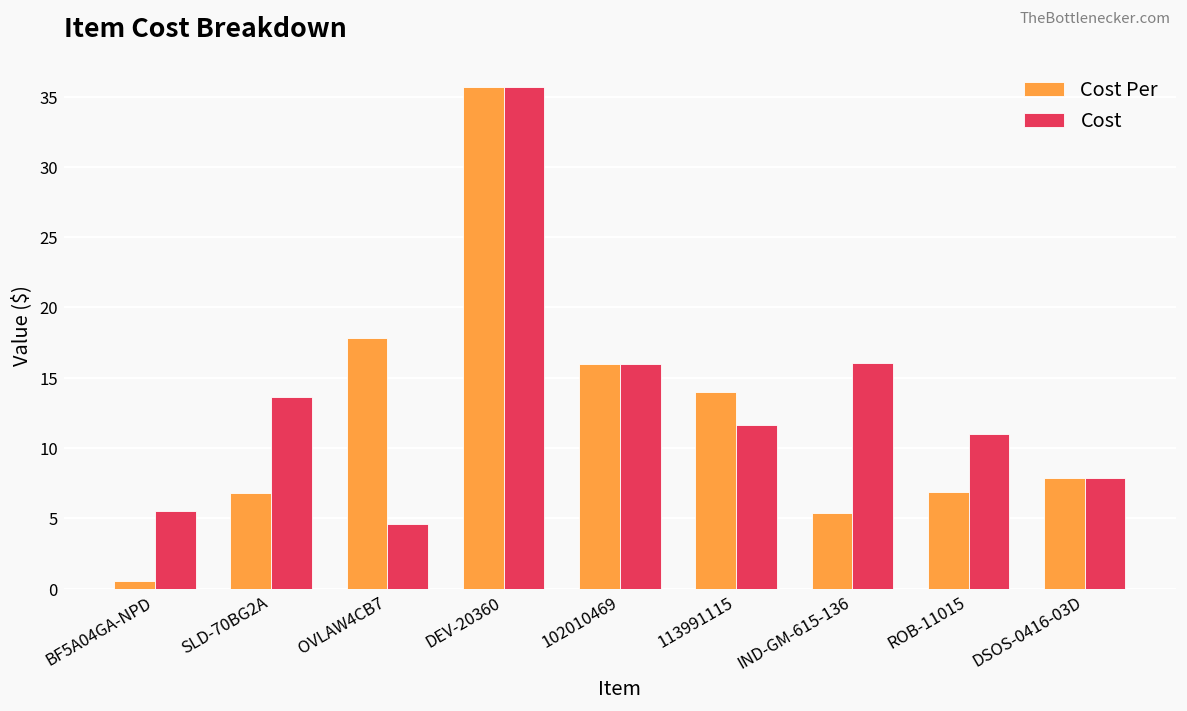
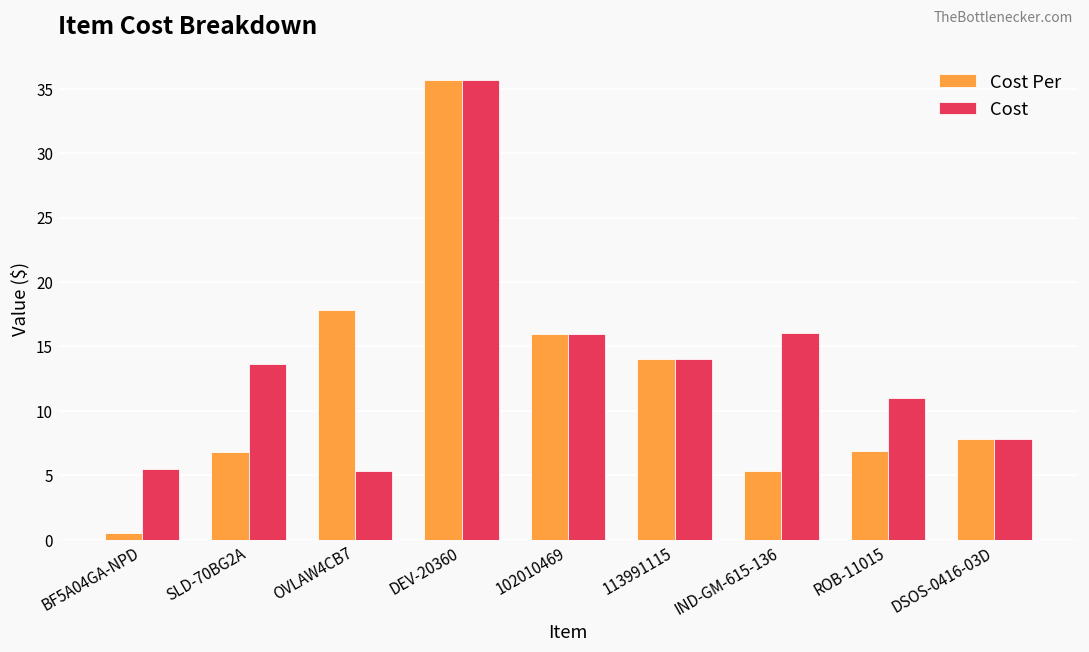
Cost, OVLAW4CB7: 4.6 -> 5.3
Cost, 113991115: 11.6 -> 14.0
